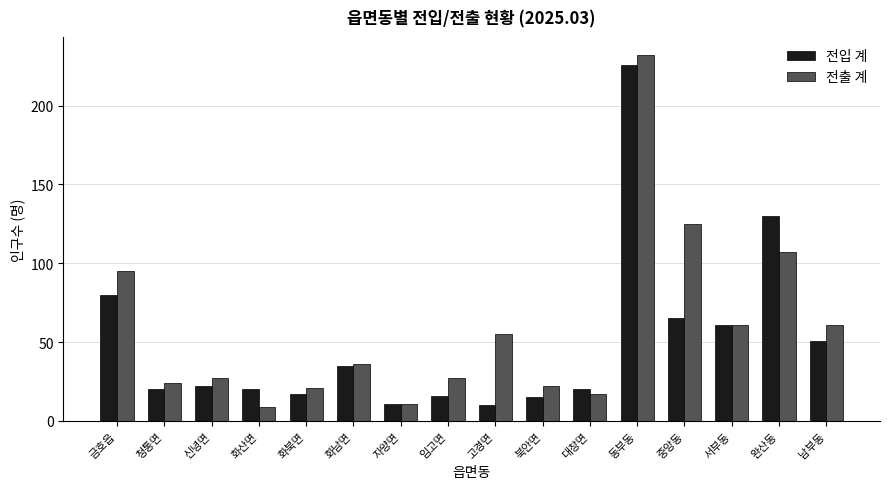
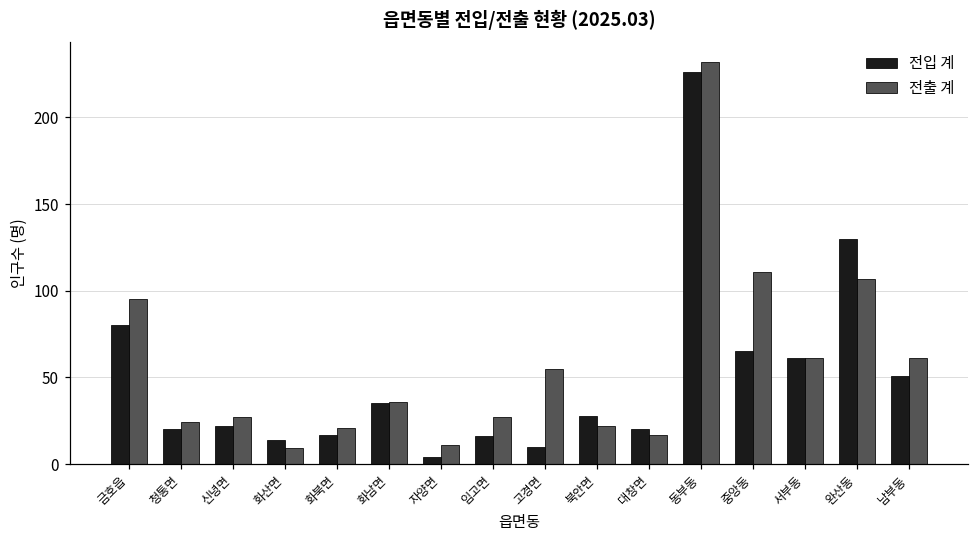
전입 계, 화산면: 20 -> 14
전입 계, 자양면: 11 -> 4
전입 계, 북안면: 15 -> 28
전출 계, 중앙동: 125 -> 111
